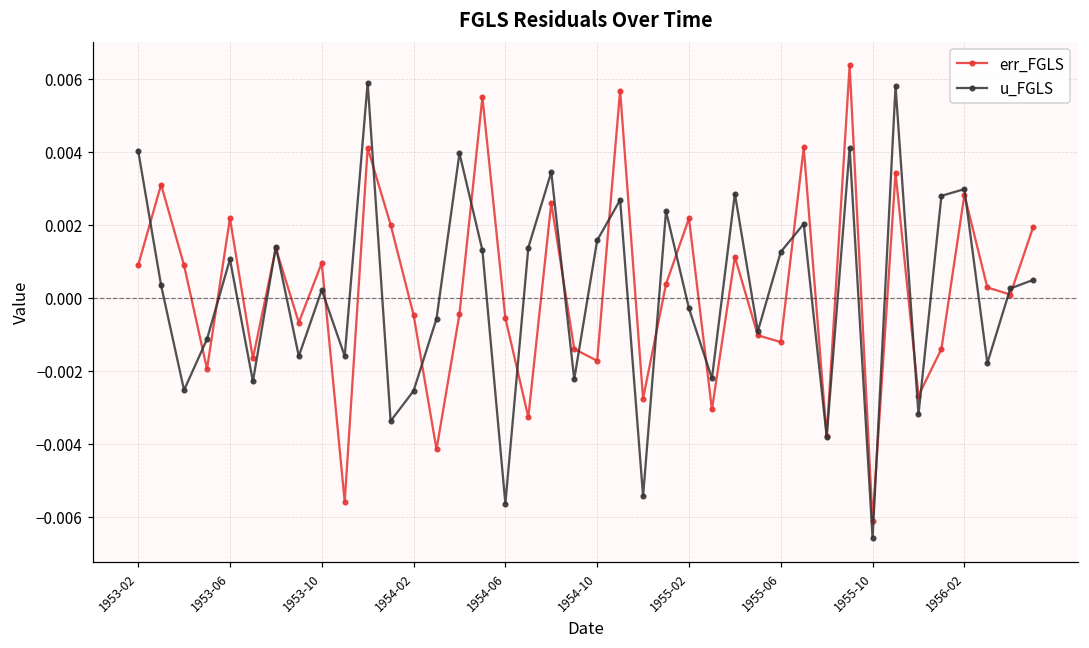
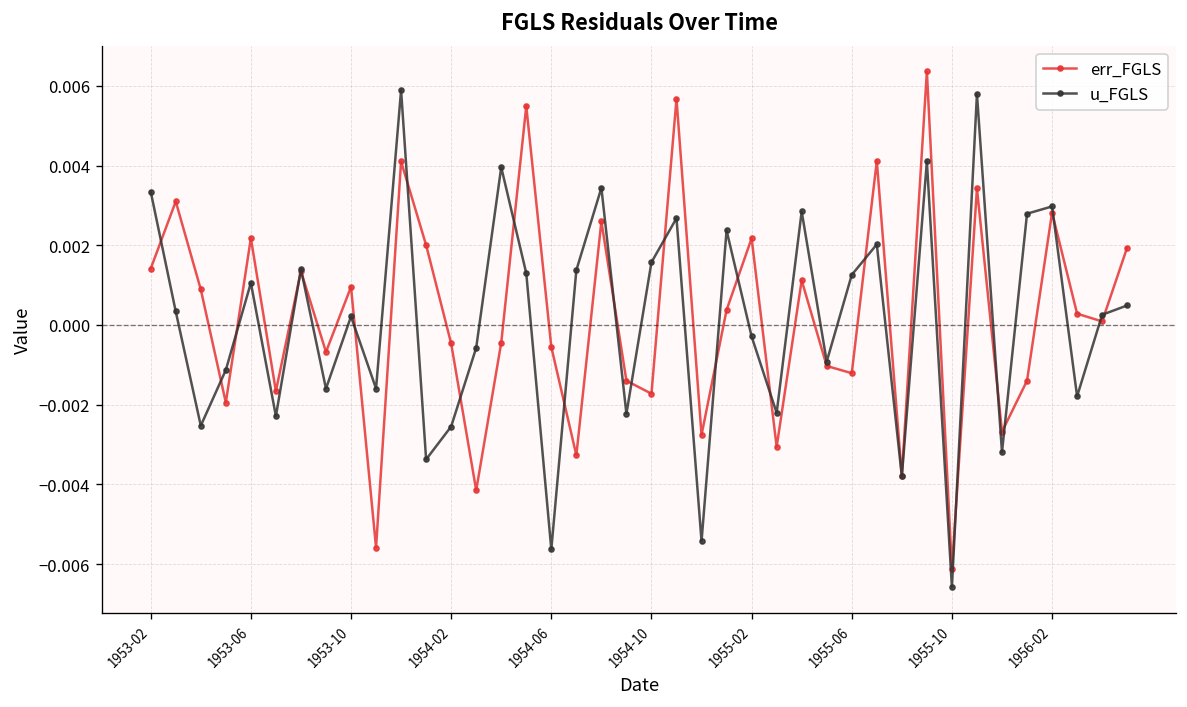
err_FGLS, 1953-02: 0.0009 -> 0.0014
u_FGLS, 1953-02: 0.0040 -> 0.0033
